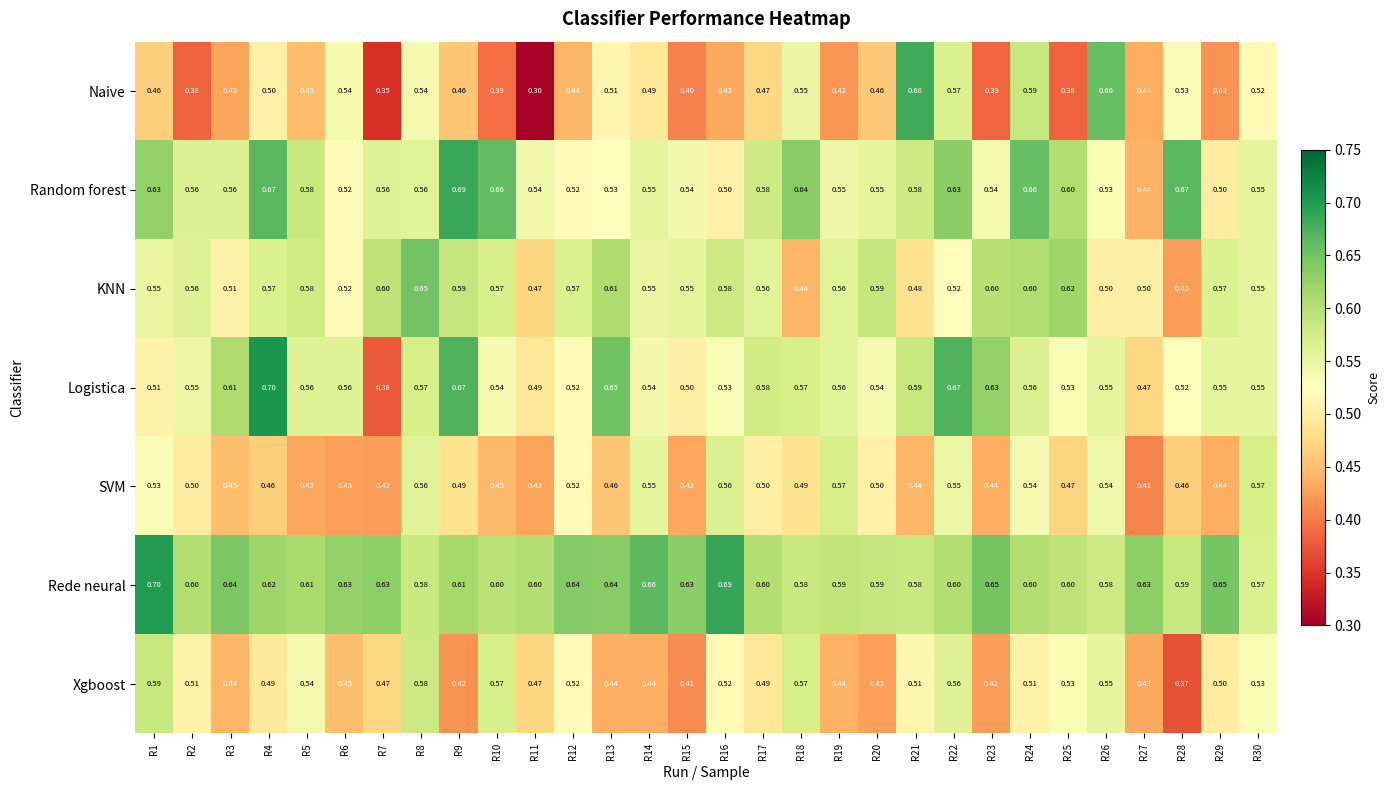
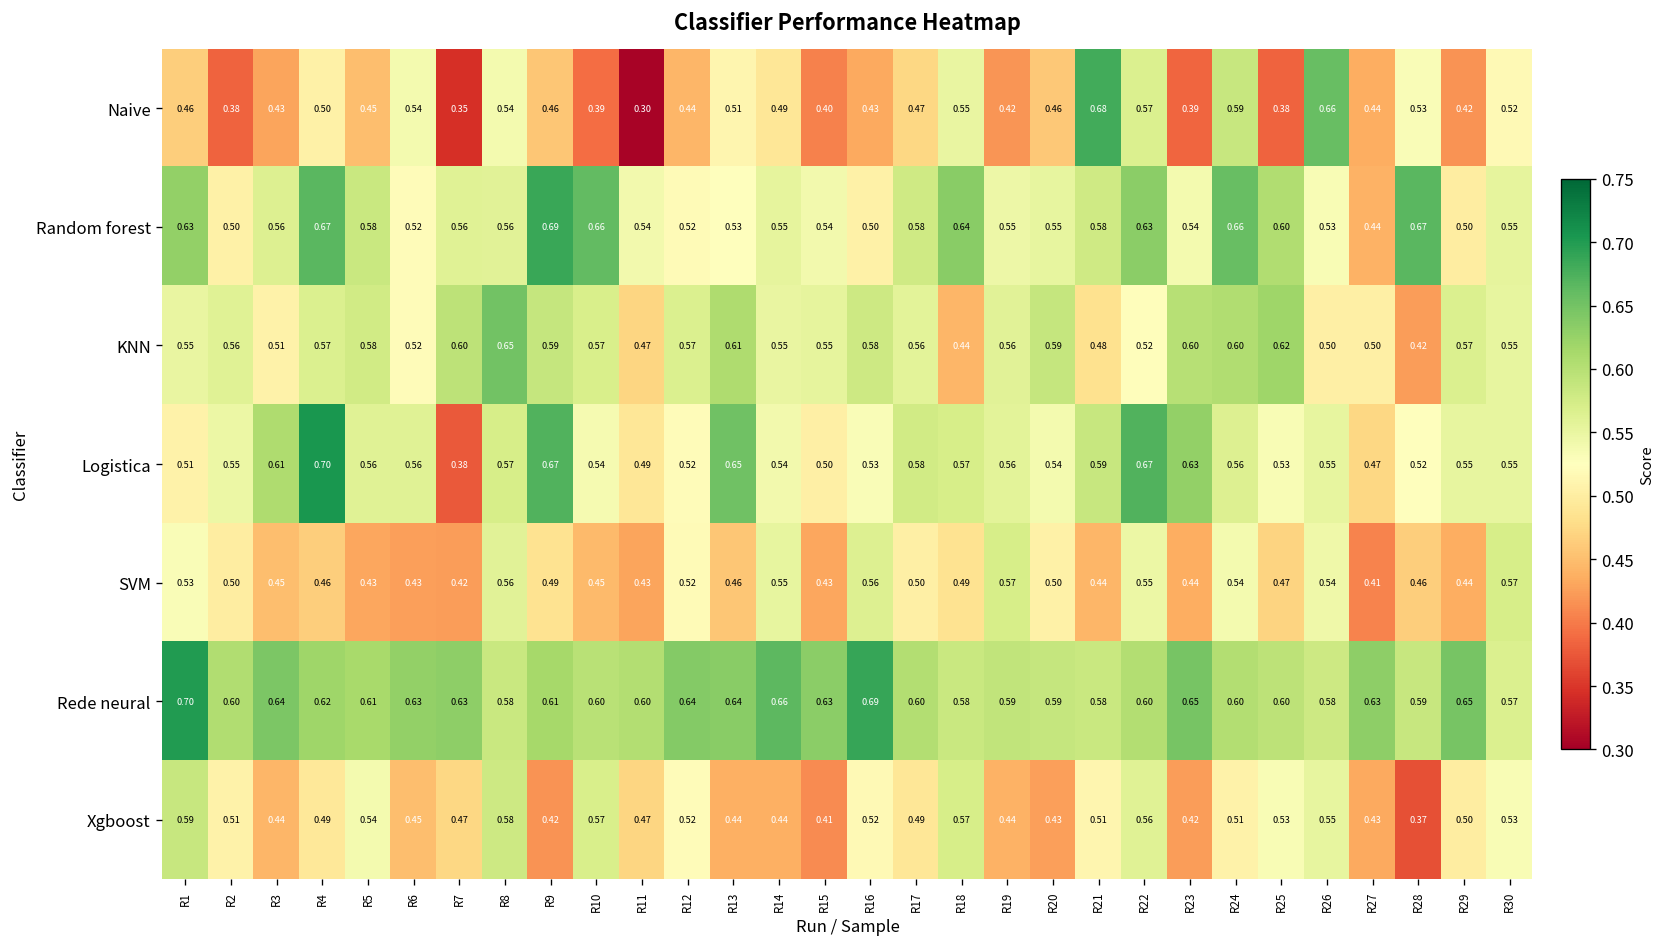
Random forest, R2: 0.56 -> 0.50
